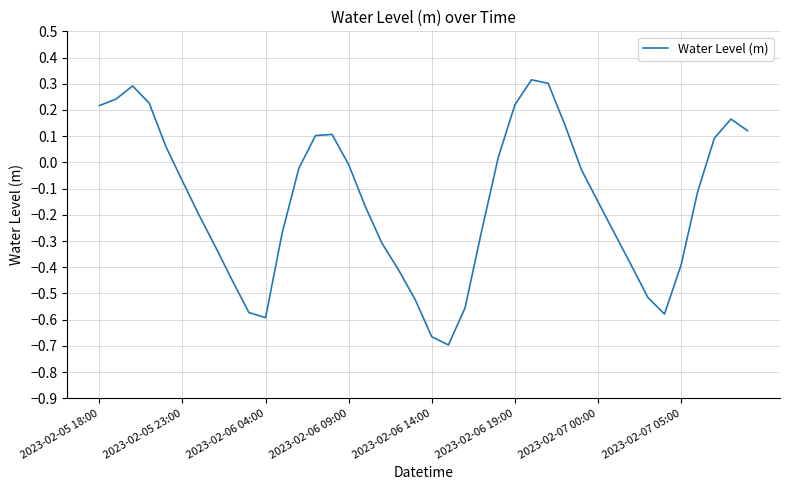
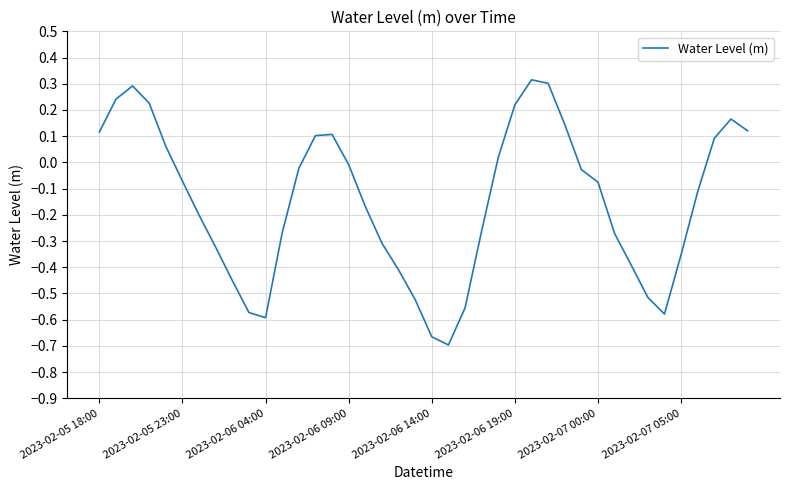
2023-02-05 18:00: 0.22 -> 0.12
2023-02-07 00:00: -0.15 -> -0.08
2023-02-07 05:00: -0.39 -> -0.35
